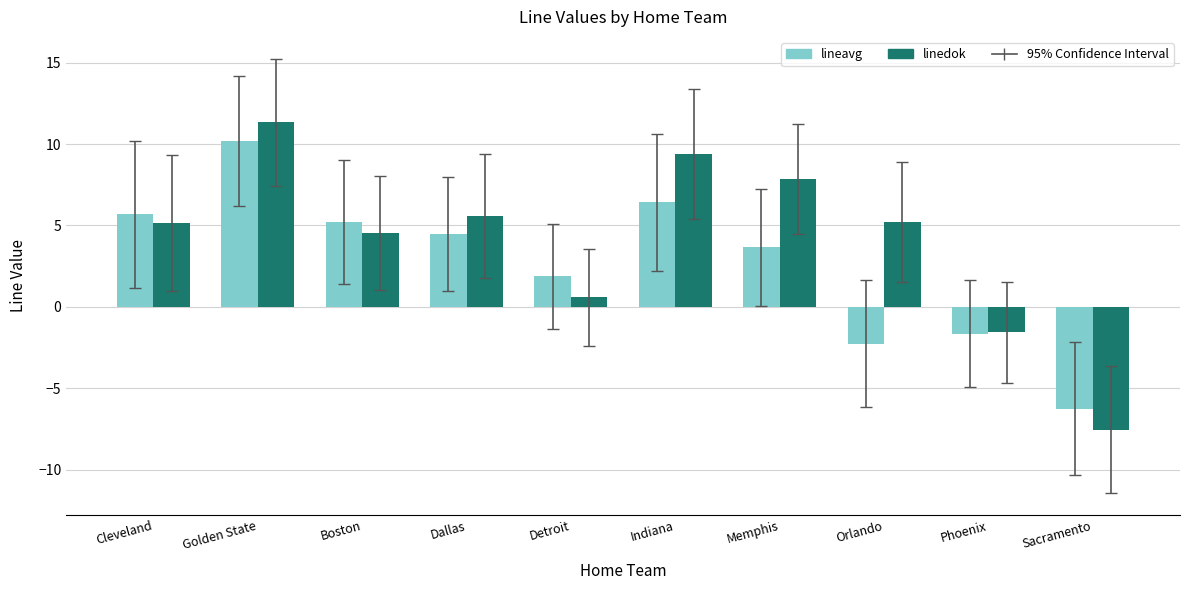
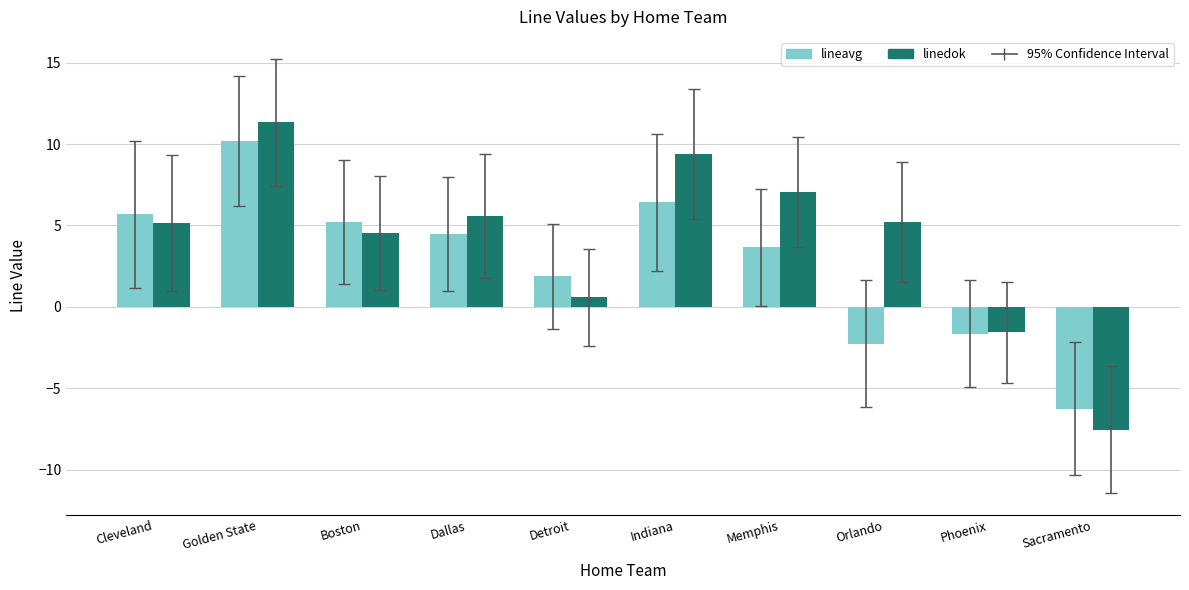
linedok, Memphis: 7.9 -> 7.1
